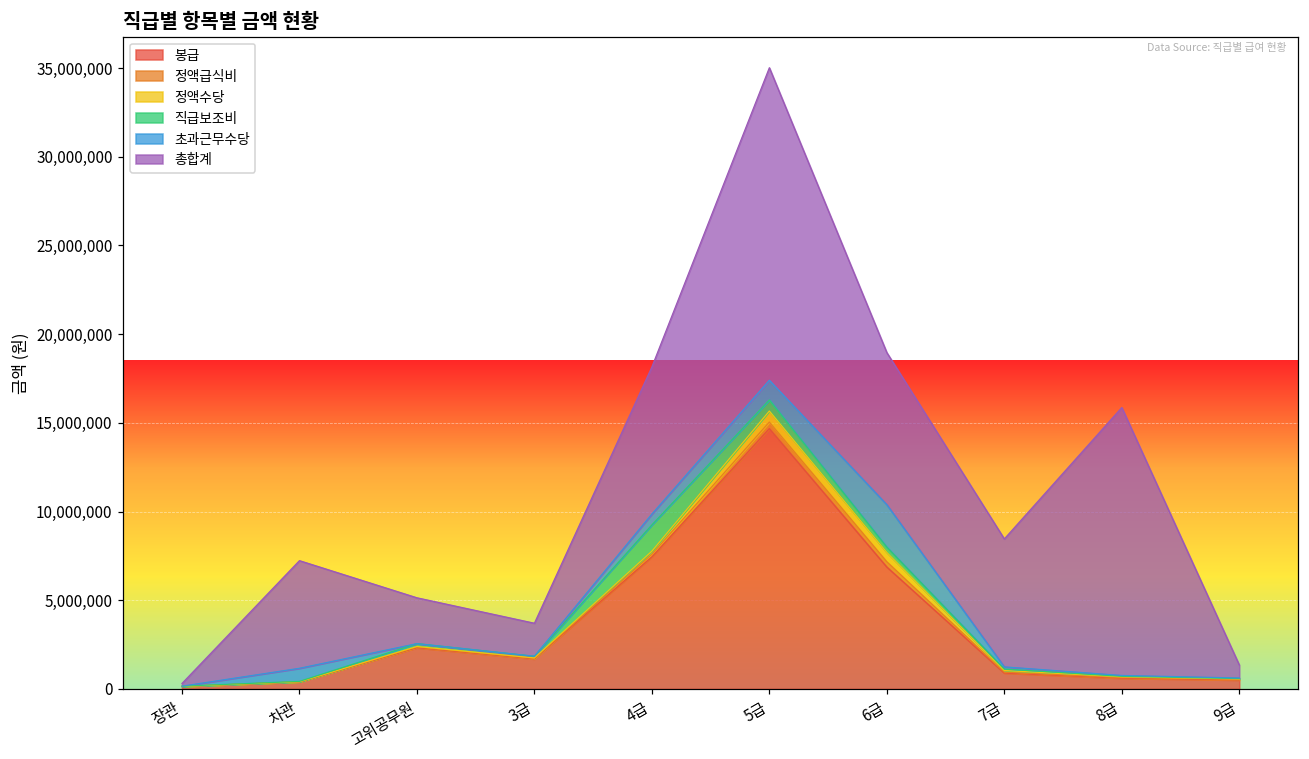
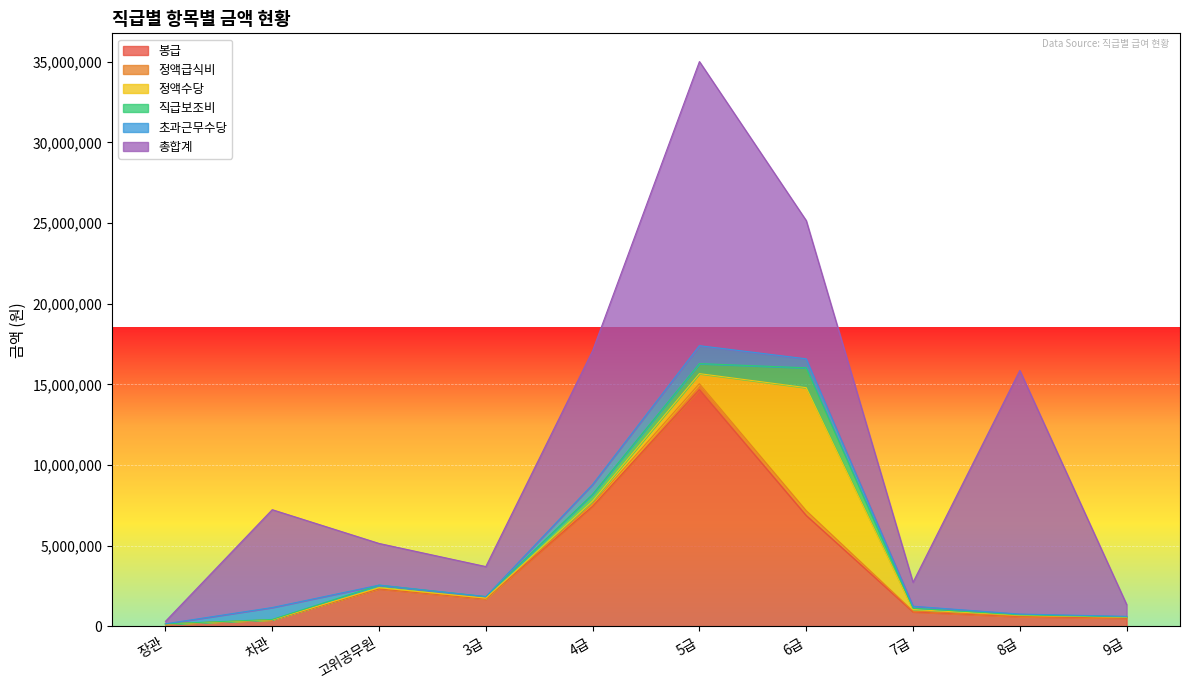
직급보조비, 4급: 1,500,000 -> 400,000
정액수당, 6급: 500,000 -> 7,600,000
직급보조비, 6급: 300,000 -> 1,200,000
초과근무수당, 6급: 2,400,000 -> 600,000
총합계, 7급: 7,200,000 -> 1,500,000
